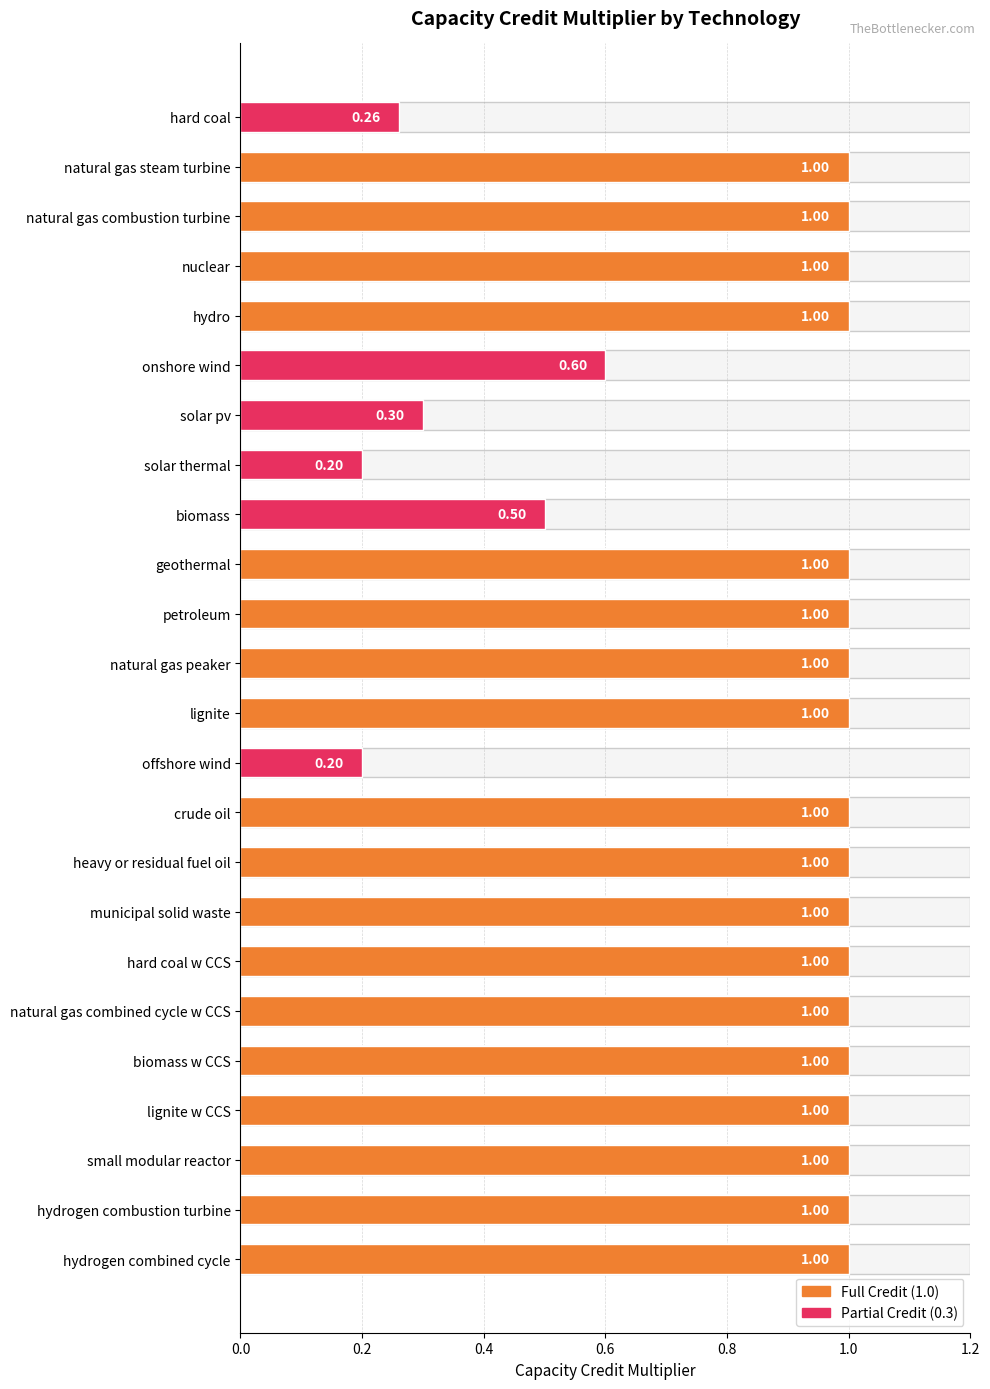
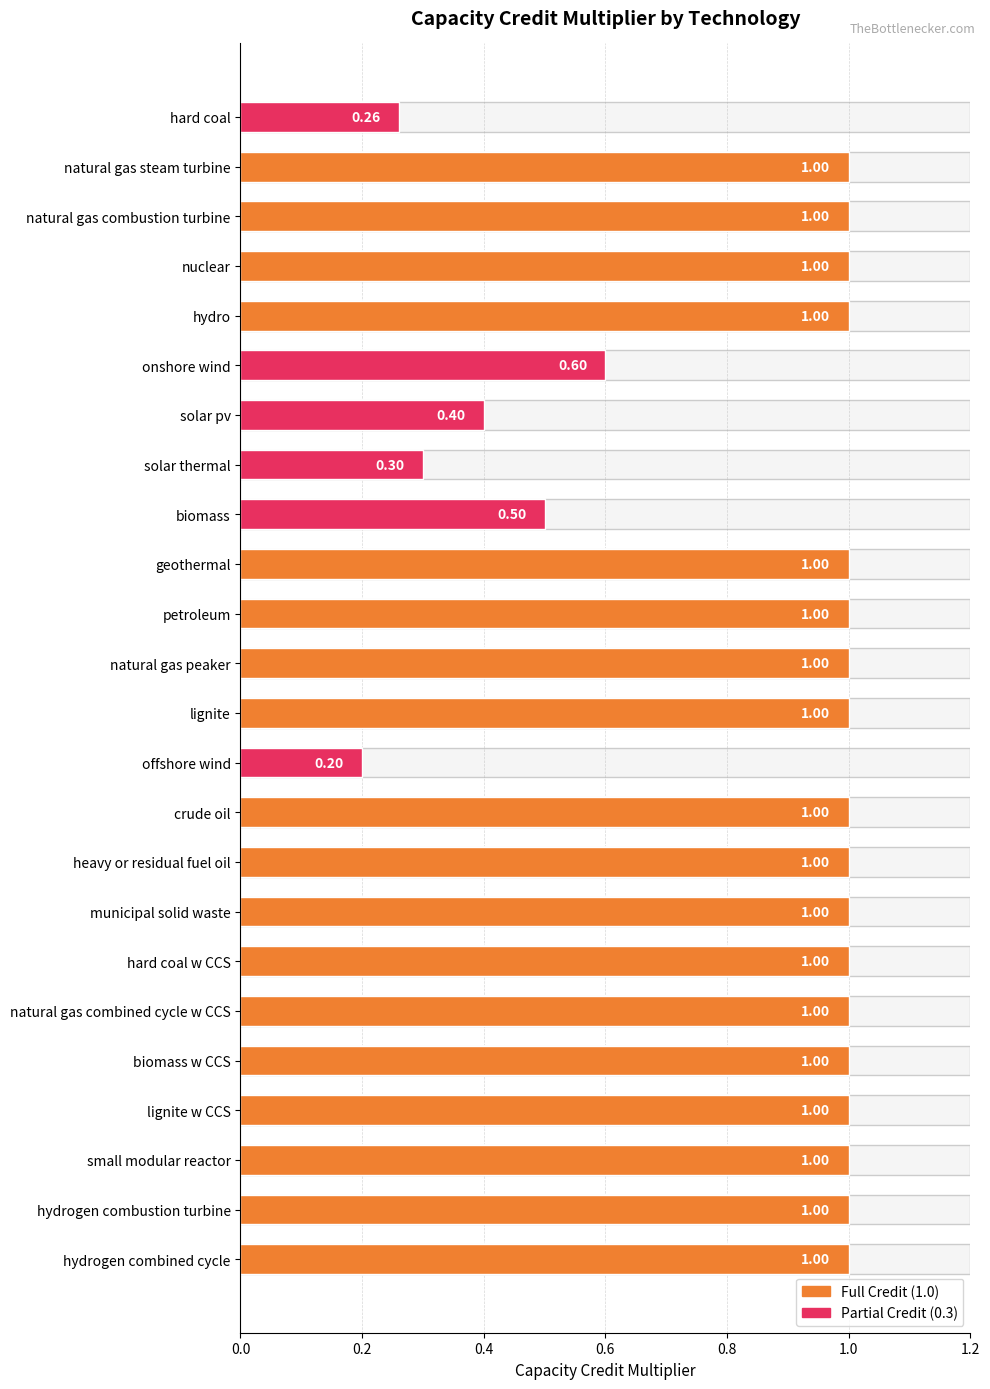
solar pv: 0.30 -> 0.40
solar thermal: 0.20 -> 0.30
